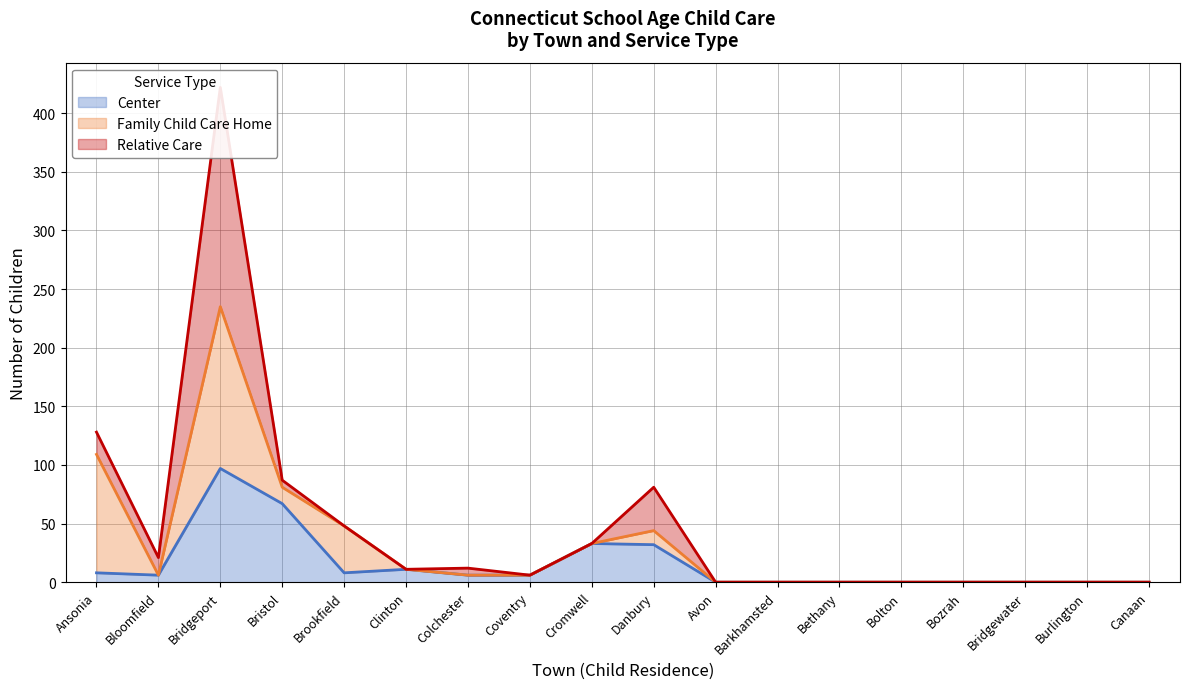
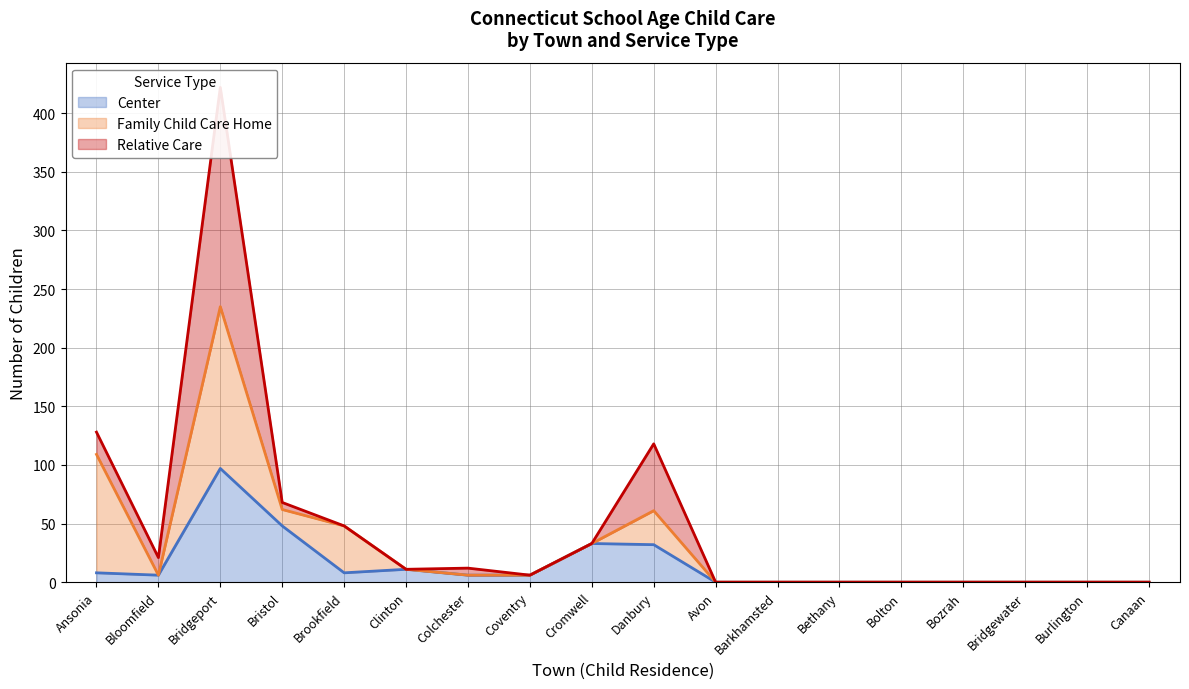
Center, Bristol: 67 -> 48
Family Child Care Home, Danbury: 12 -> 29
Relative Care, Danbury: 37 -> 57
